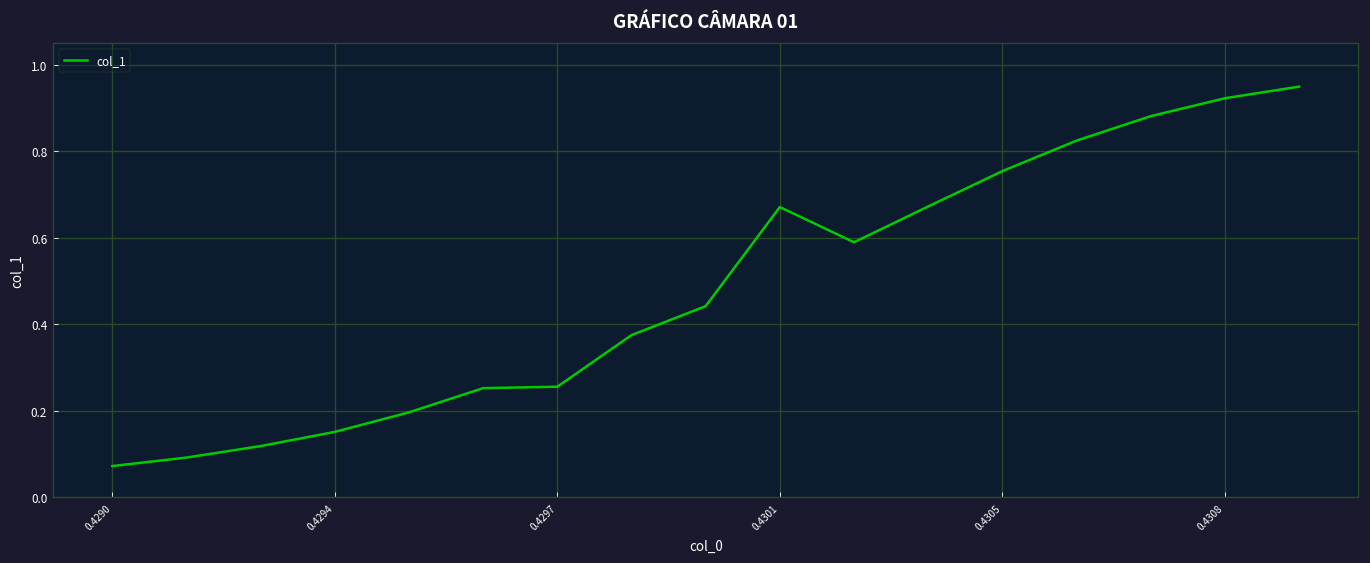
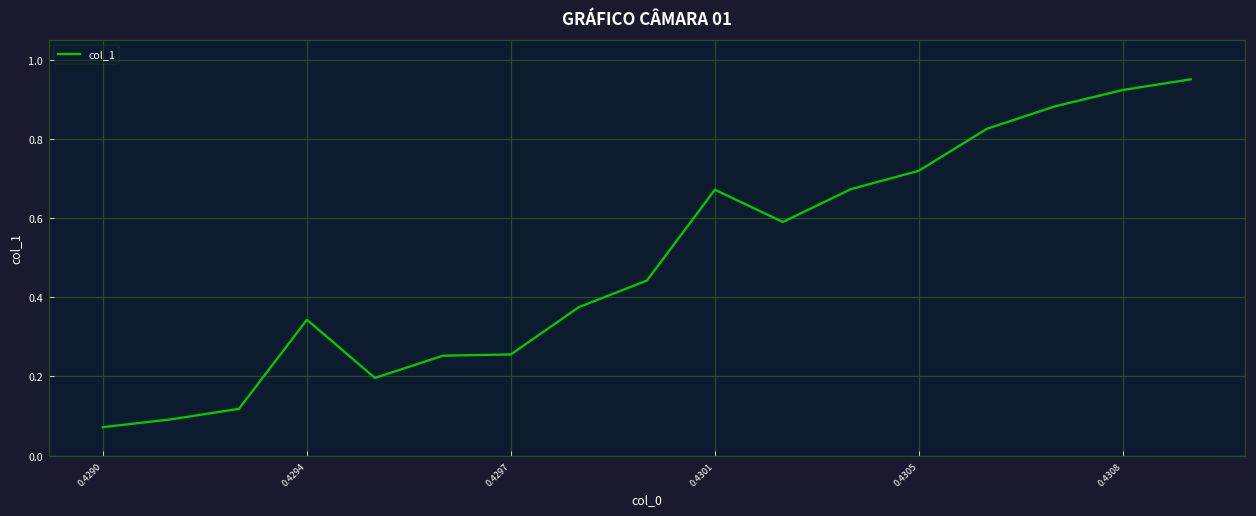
0.4294: 0.15 -> 0.34
0.4305: 0.75 -> 0.72
